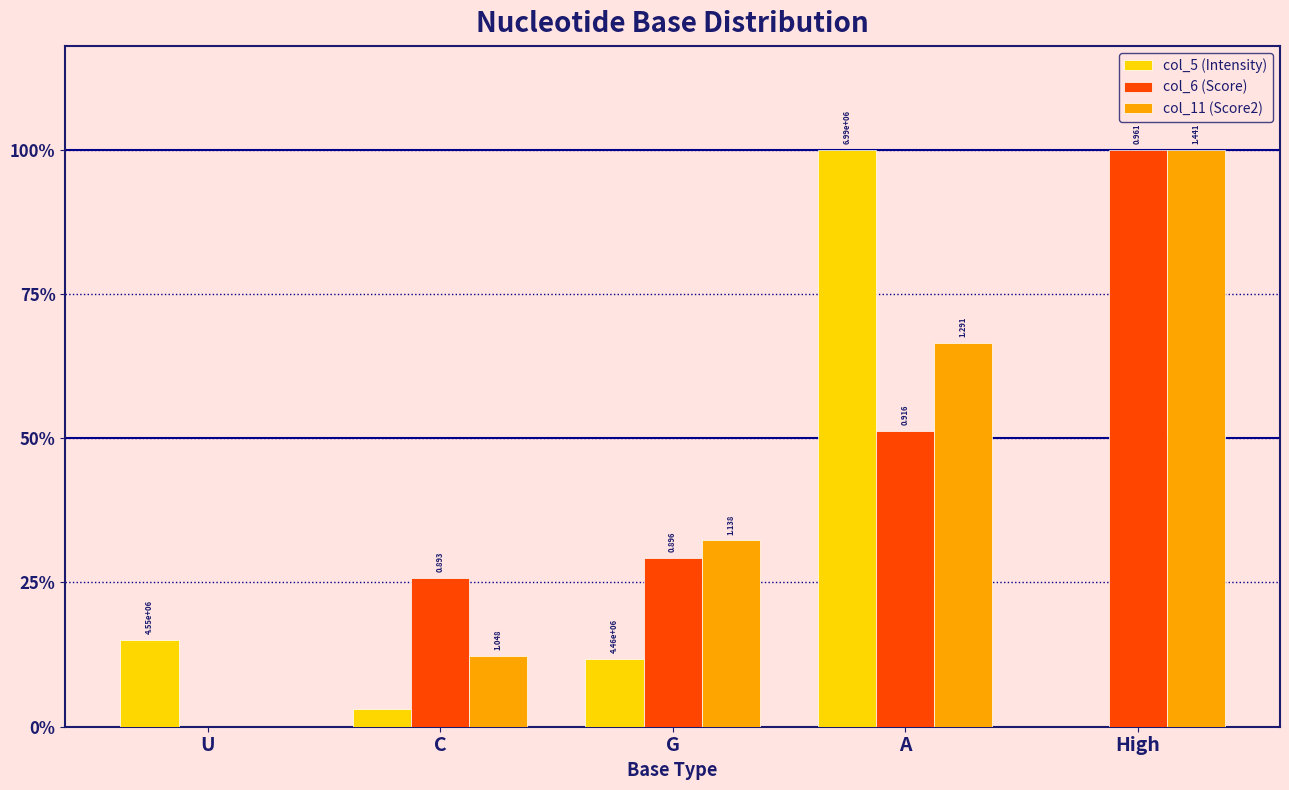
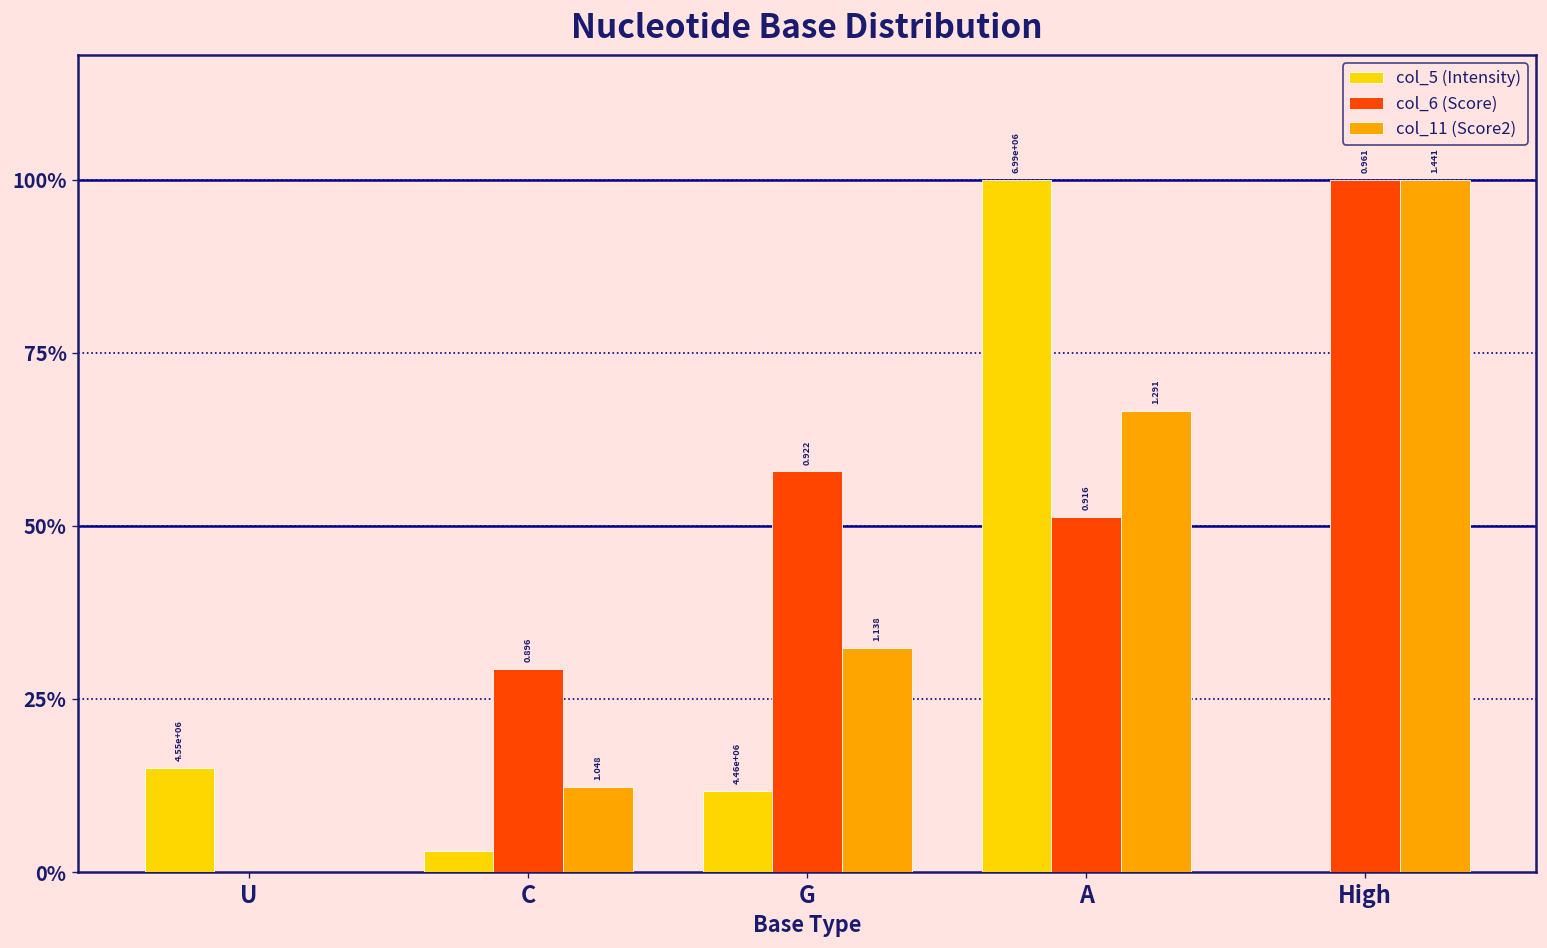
col_6 (Score), C: 0.893 -> 0.896
col_6 (Score), G: 0.896 -> 0.922
